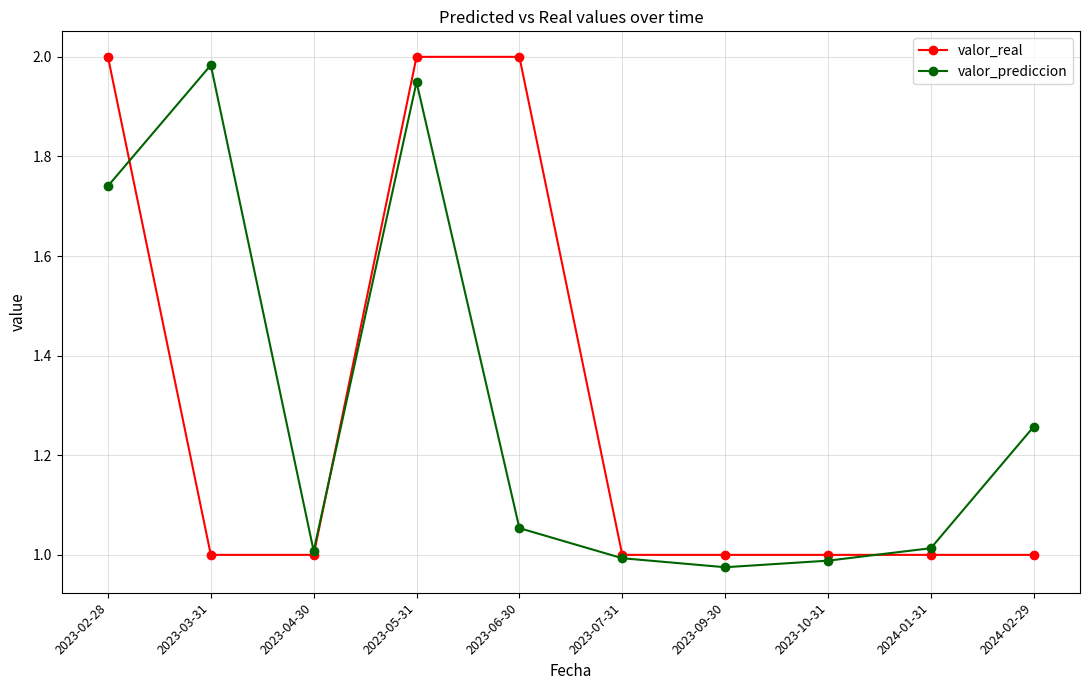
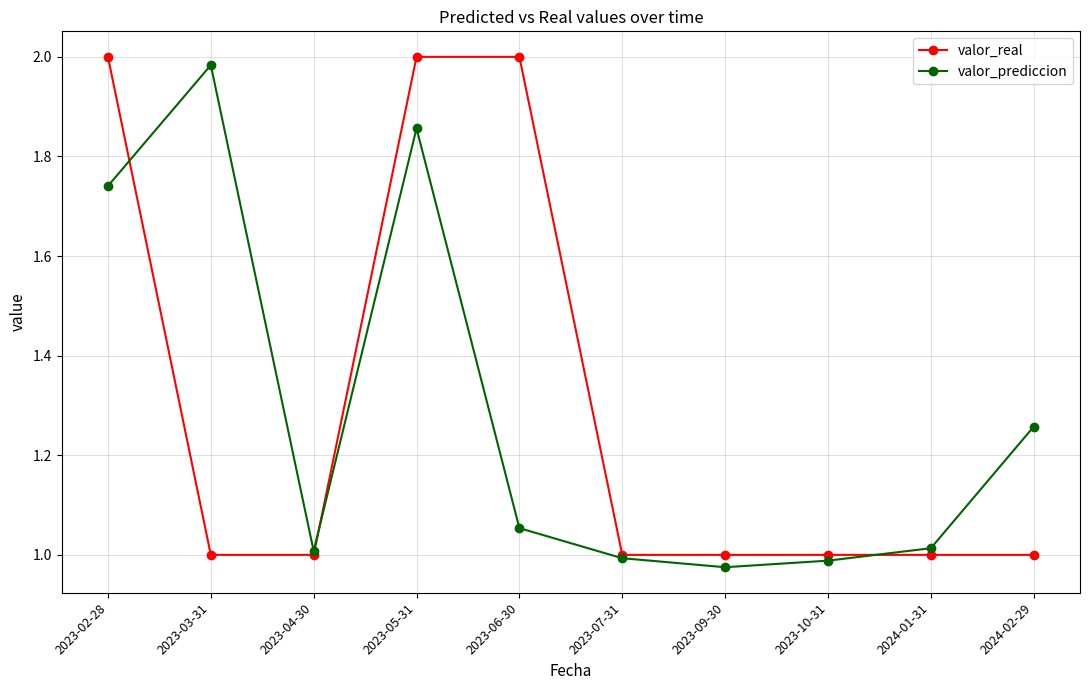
valor_prediccion, 2023-05-31: 1.95 -> 1.86
